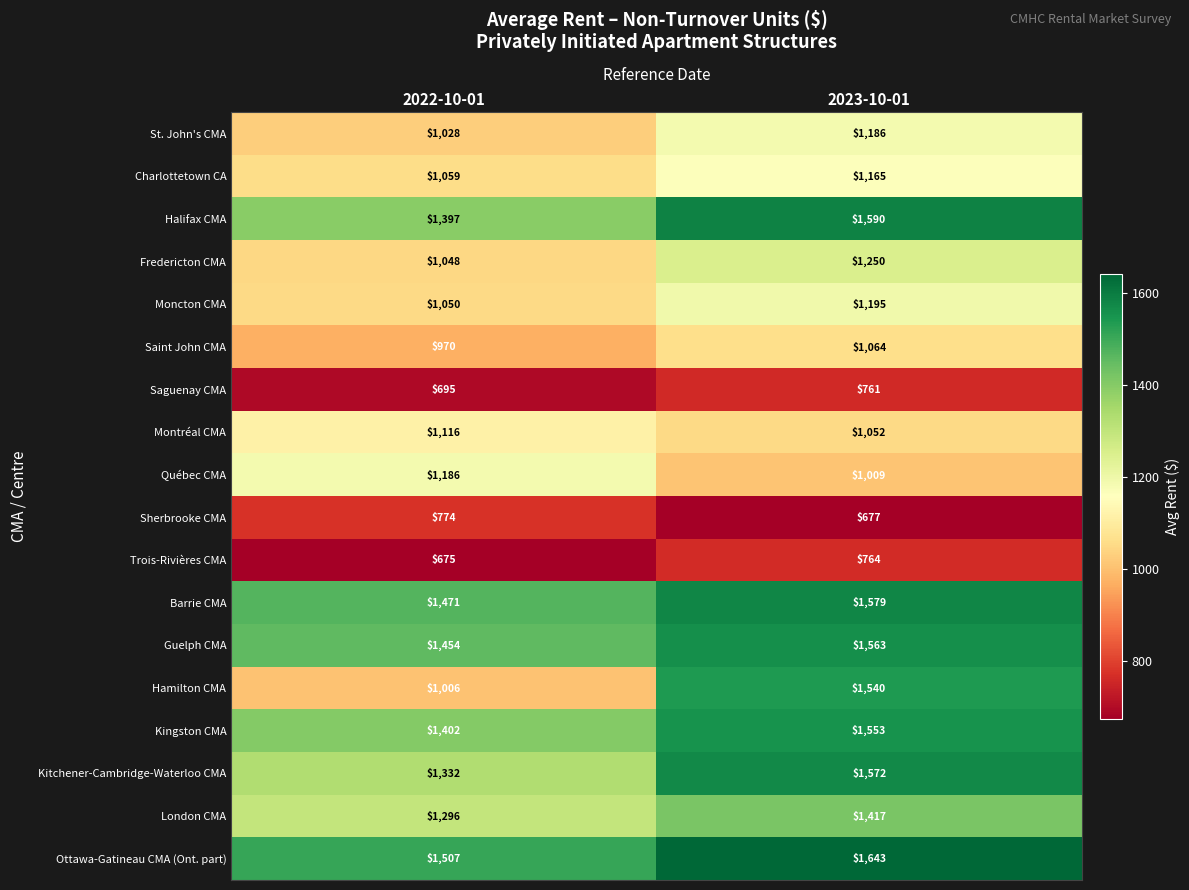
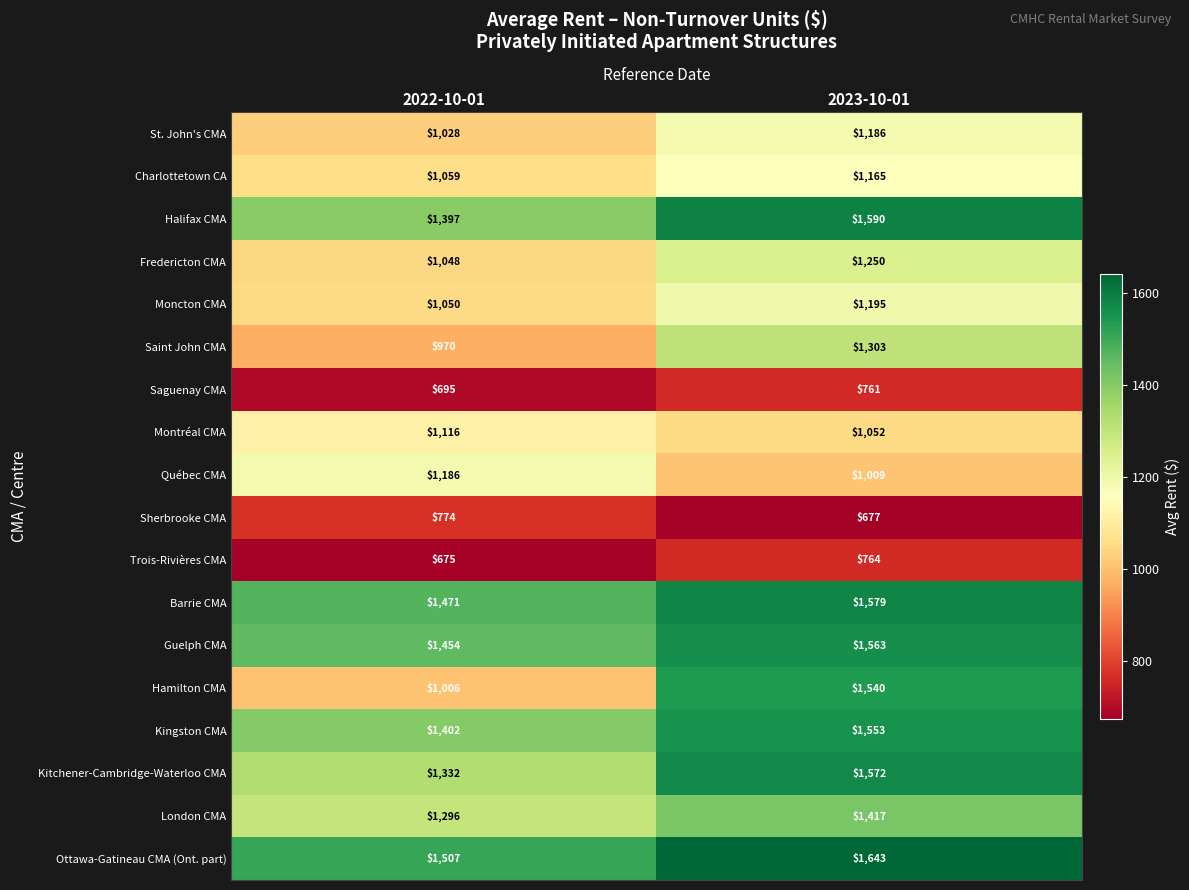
Saint John CMA, 2023-10-01: $1,064 -> $1,303
